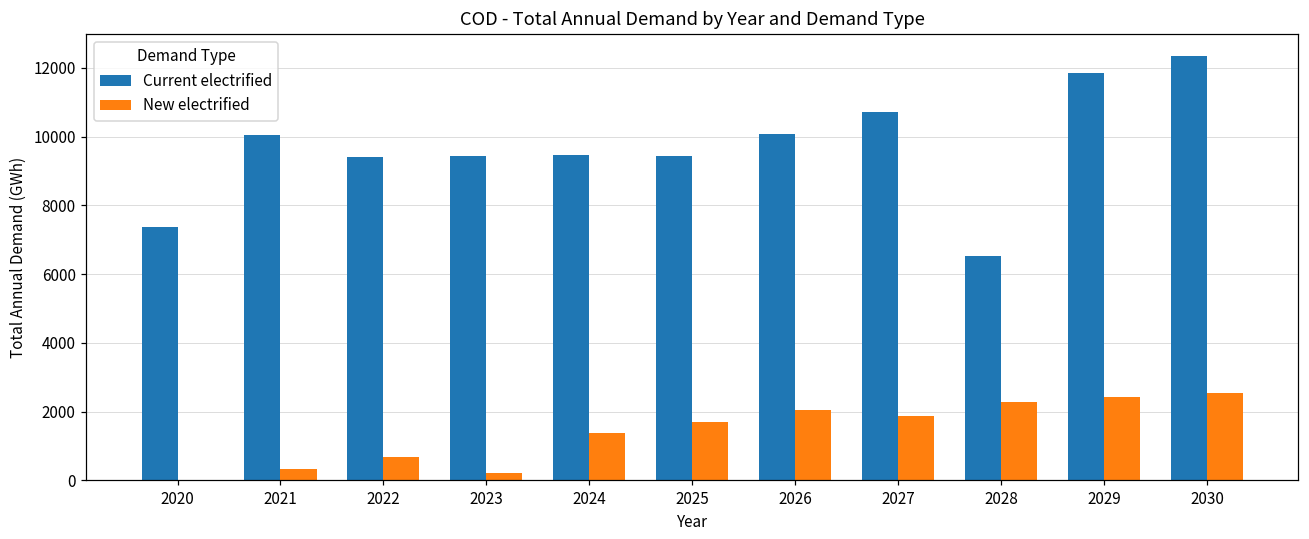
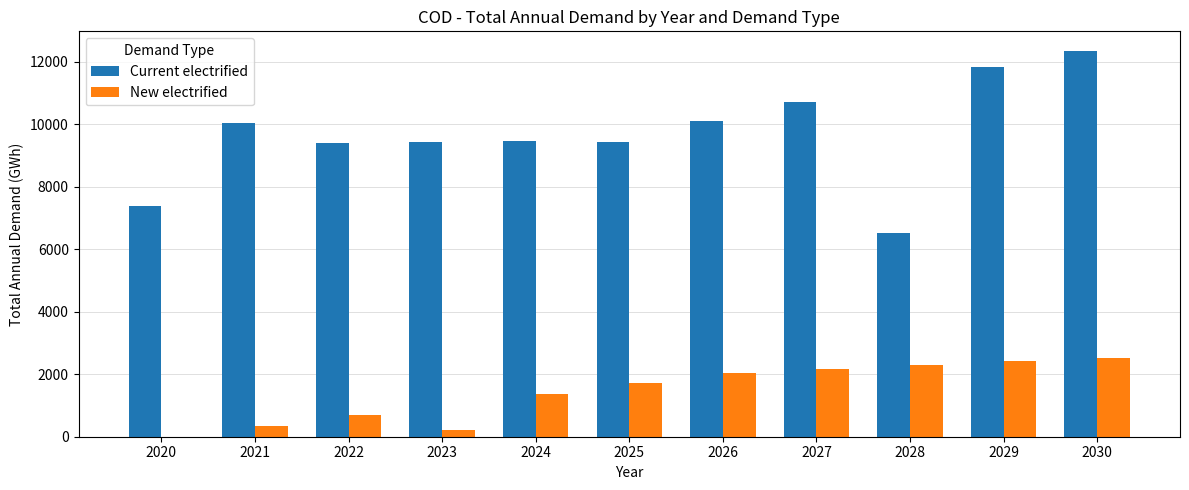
New electrified, 2027: 1900 -> 2200
